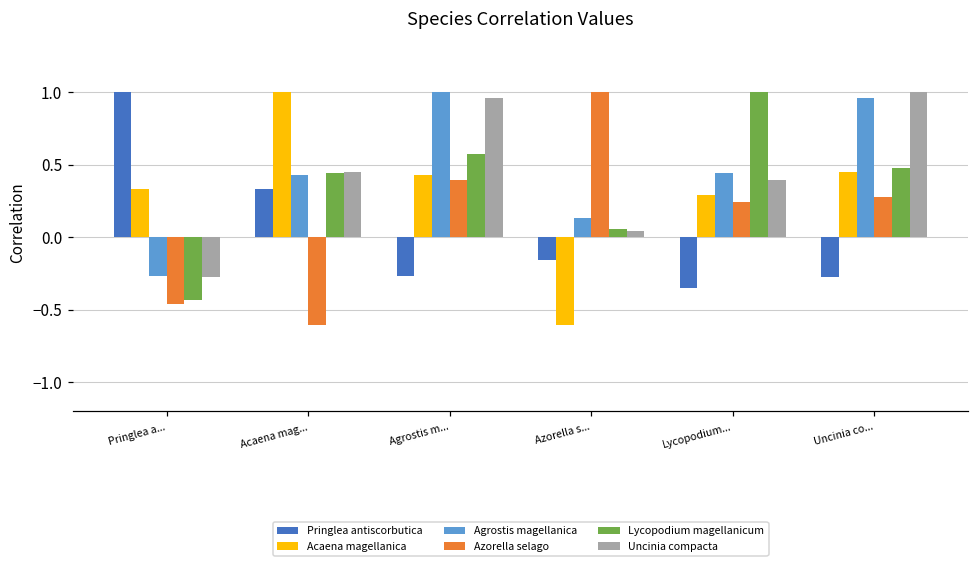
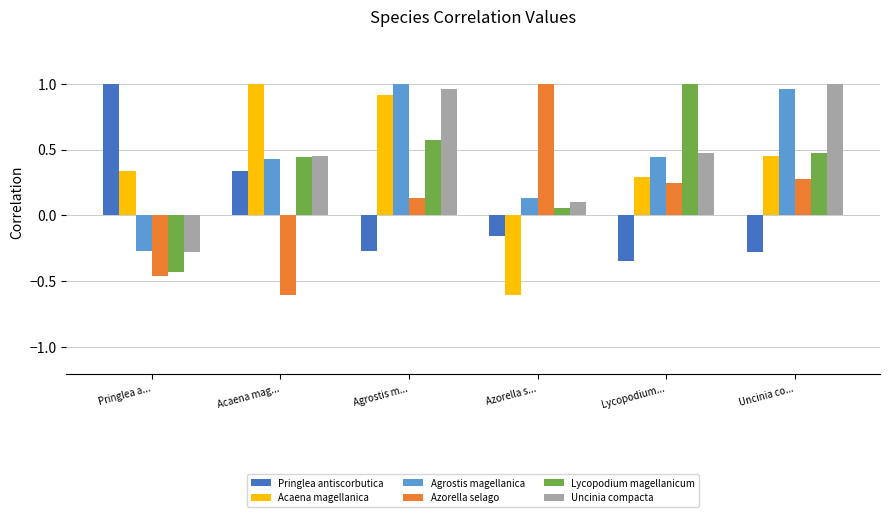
Acaena magellanica, Agrostis m...: 0.43 -> 0.91
Azorella selago, Agrostis m...: 0.39 -> 0.13
Uncinia compacta, Azorella s...: 0.04 -> 0.10
Uncinia compacta, Lycopodium...: 0.39 -> 0.48
